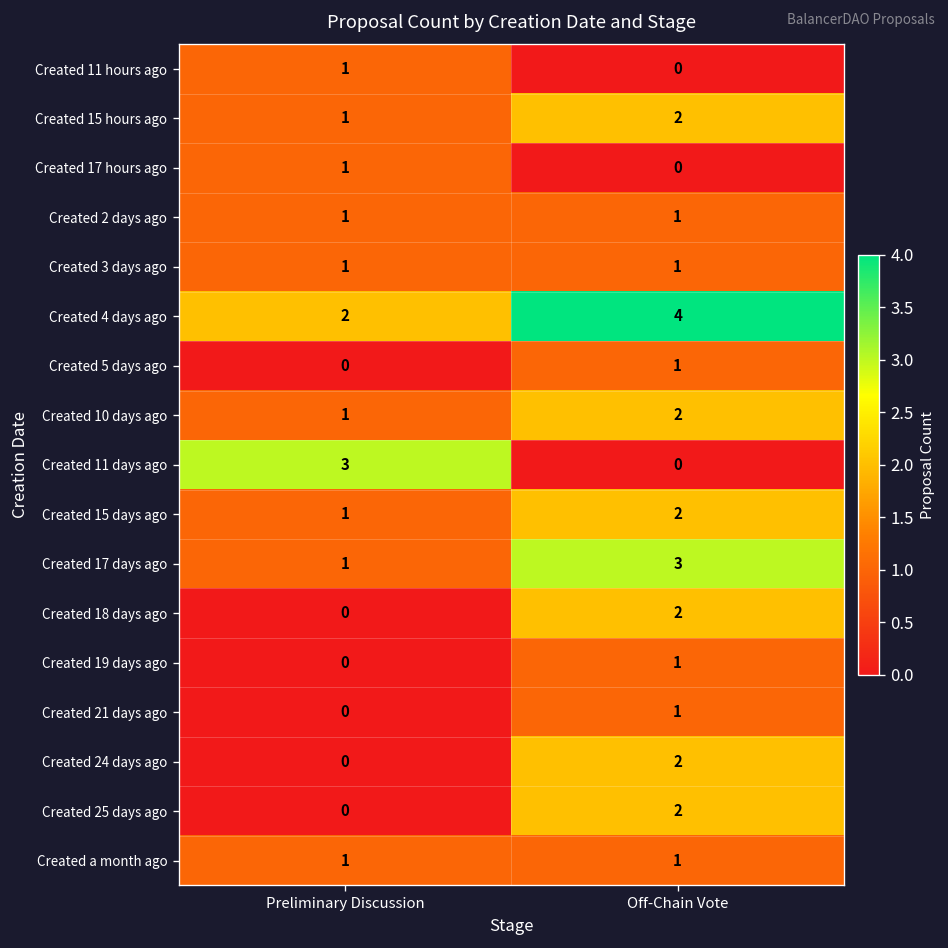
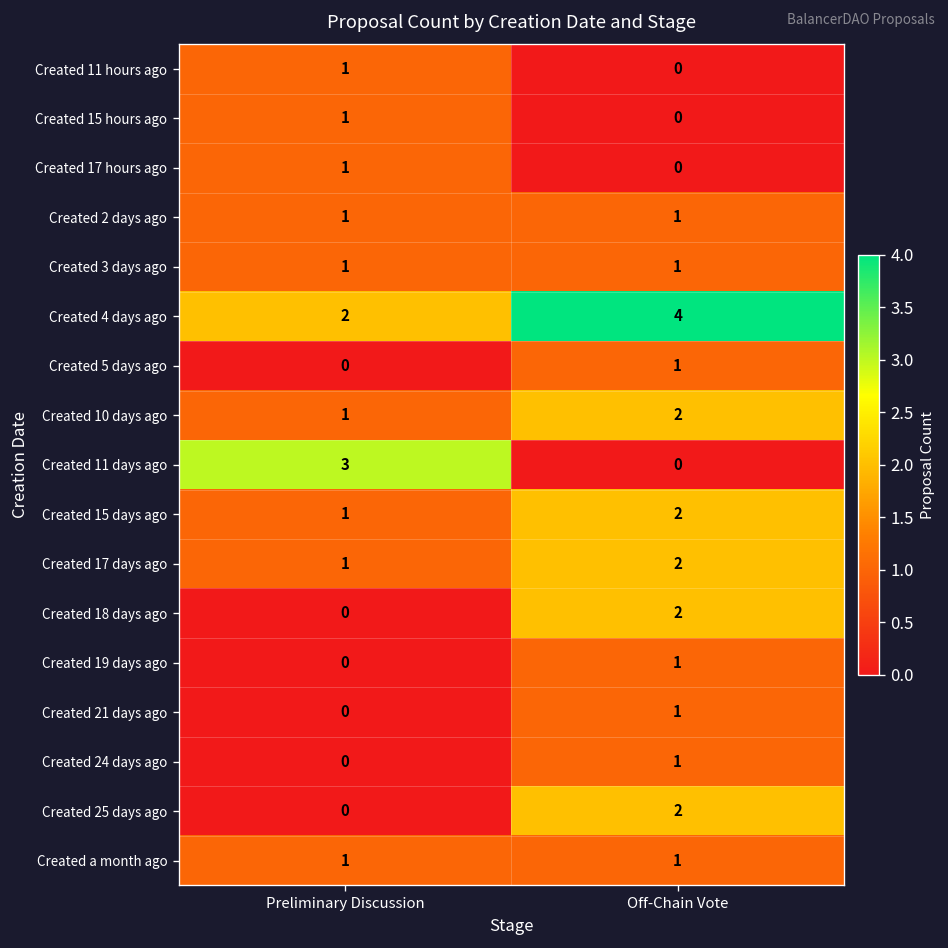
Created 15 hours ago, Off-Chain Vote: 2 -> 0
Created 17 days ago, Off-Chain Vote: 3 -> 2
Created 24 days ago, Off-Chain Vote: 2 -> 1
